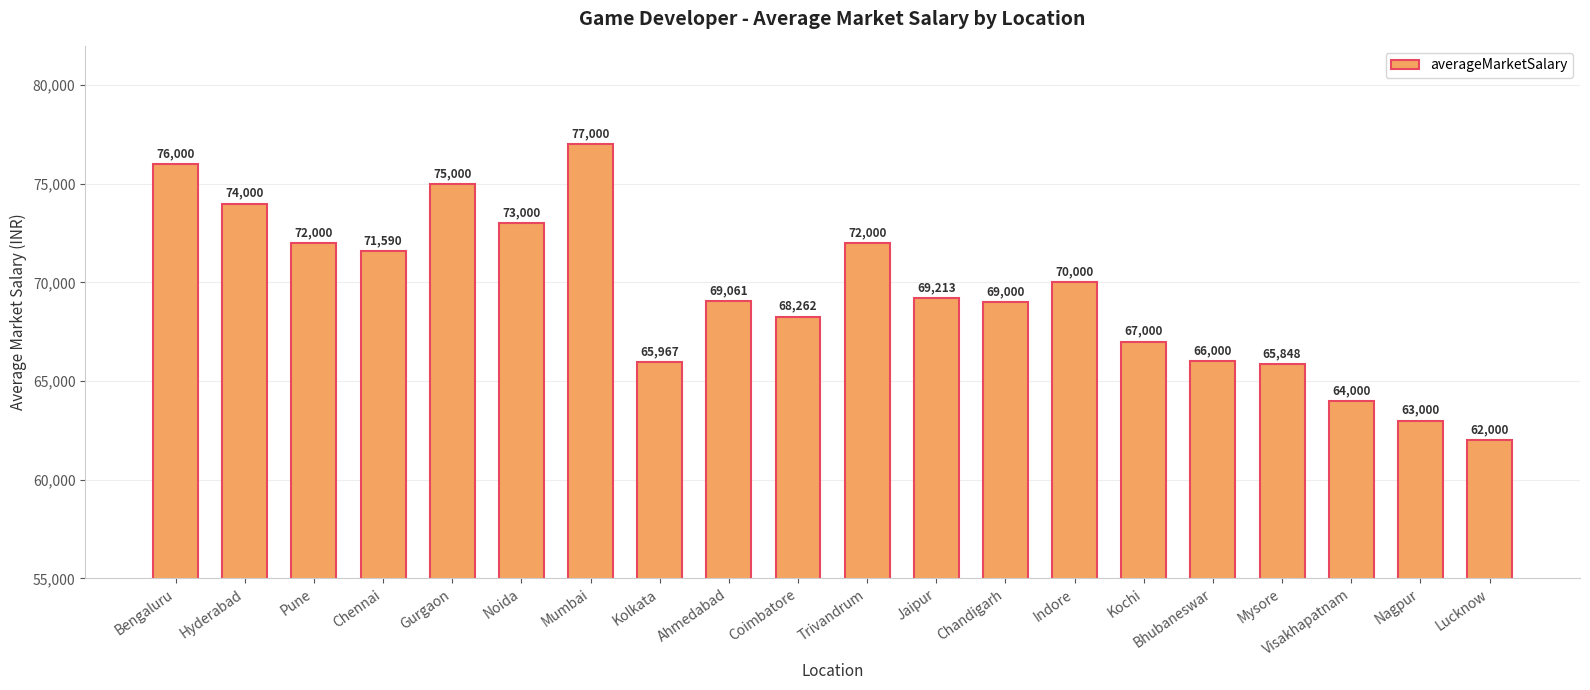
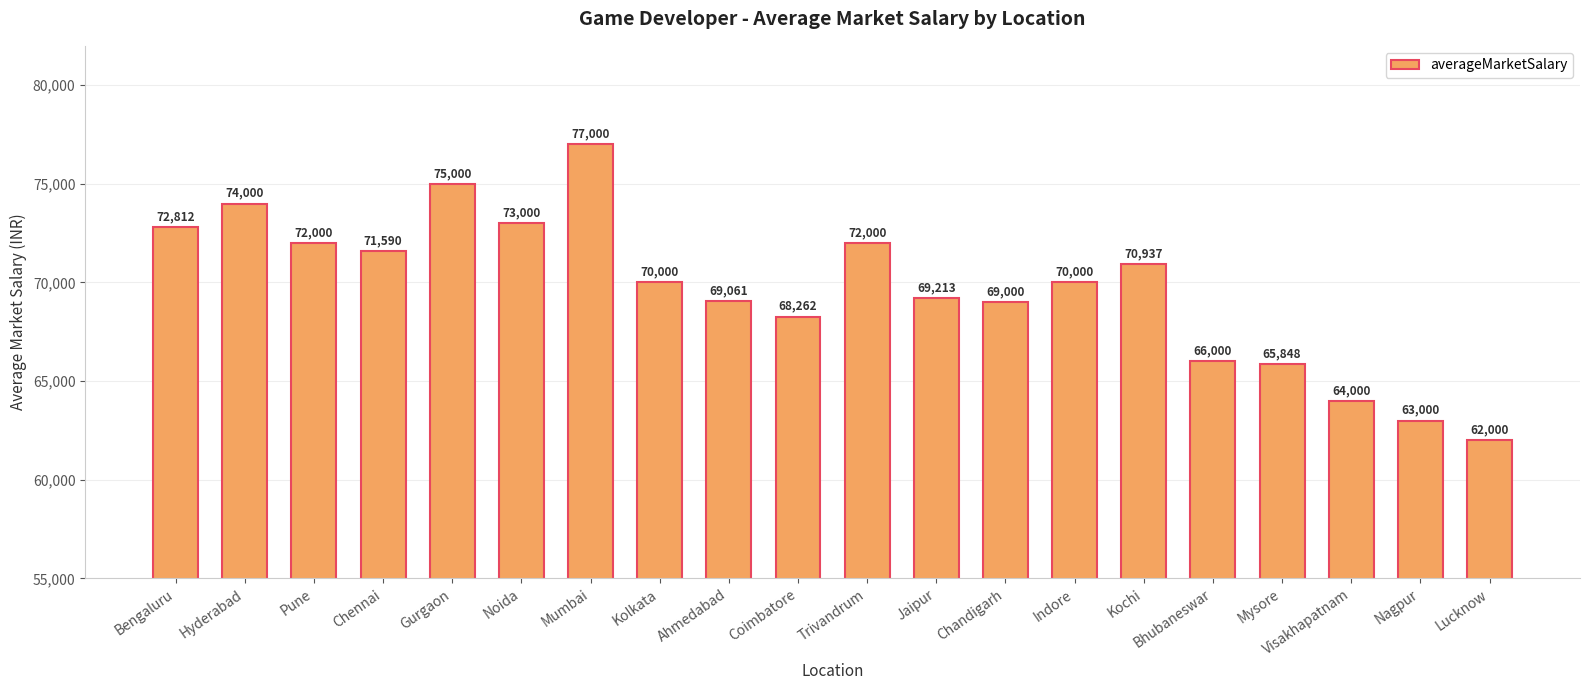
Bengaluru: 76,000 -> 72,812
Kolkata: 65,967 -> 70,000
Kochi: 67,000 -> 70,937
